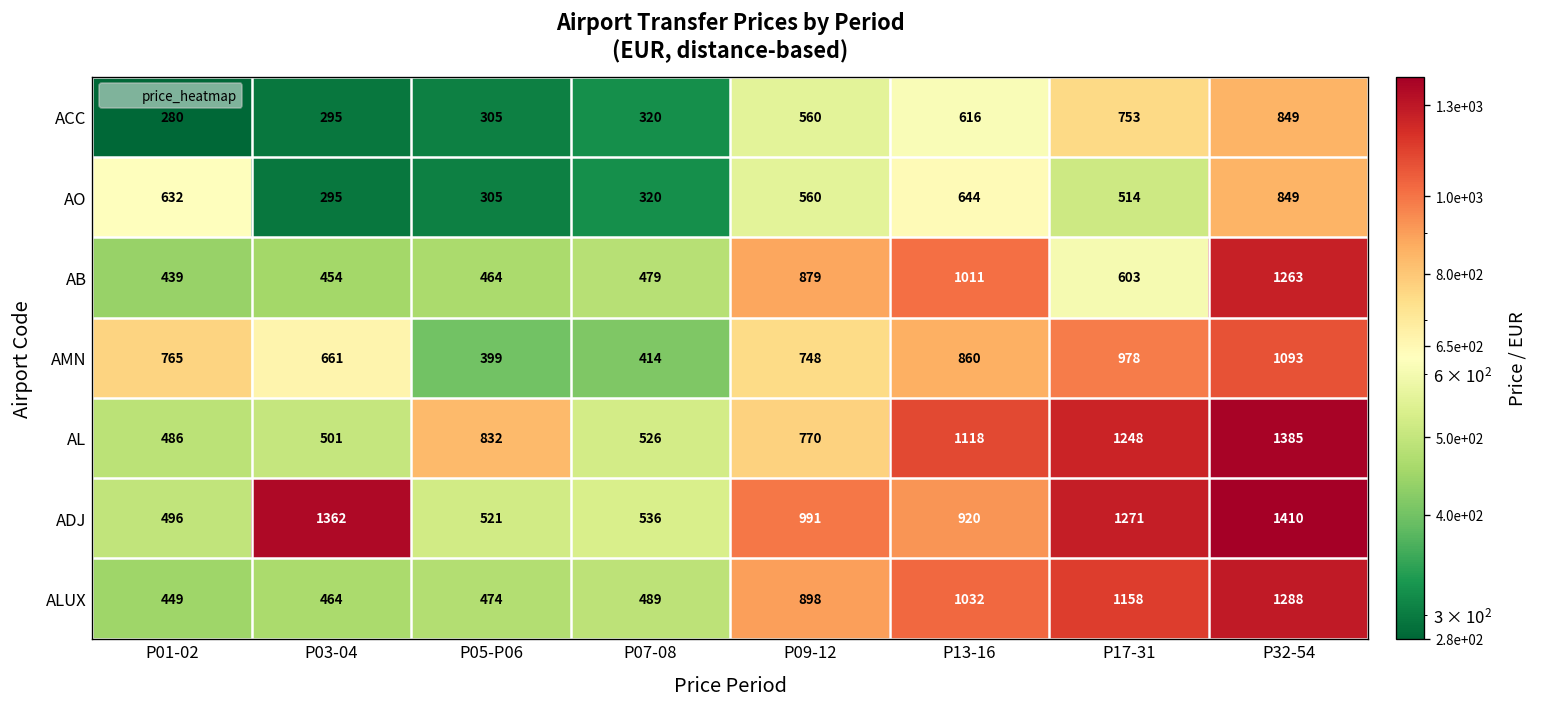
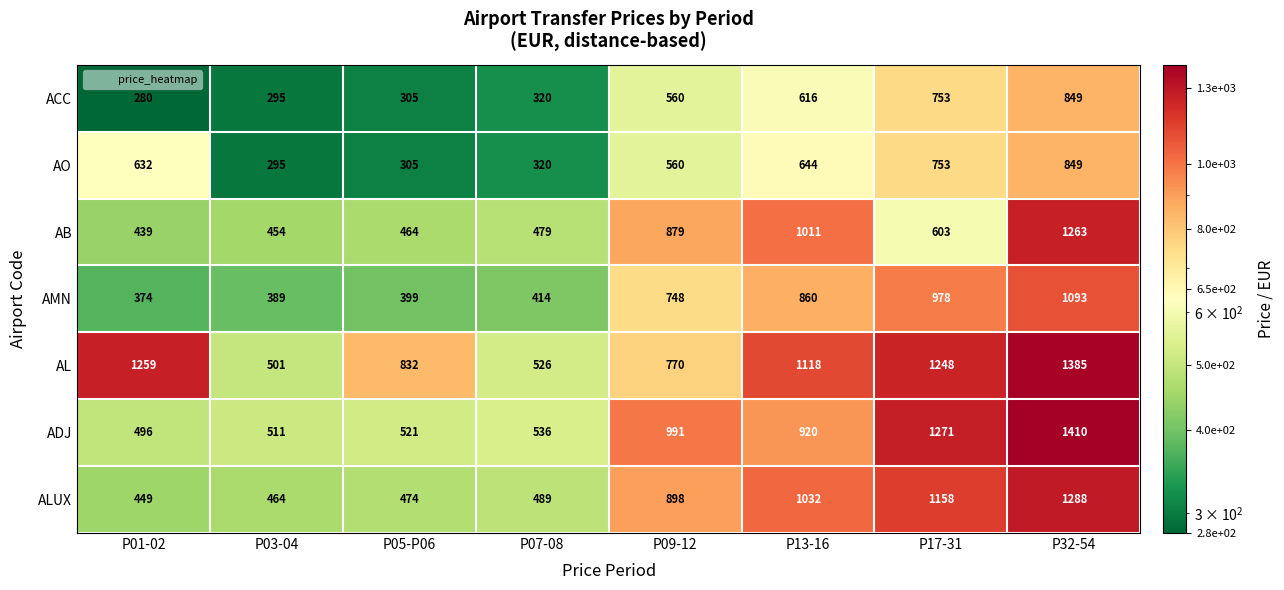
AO, P17-31: 514 -> 753
AMN, P01-02: 765 -> 374
AMN, P03-04: 661 -> 389
AL, P01-02: 486 -> 1259
ADJ, P03-04: 1362 -> 511
